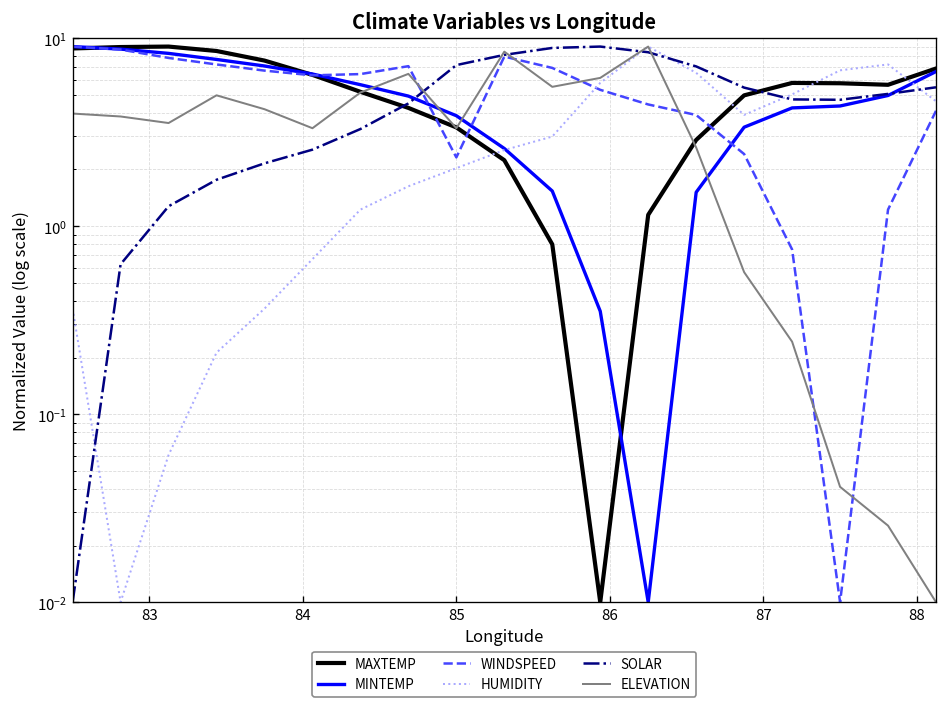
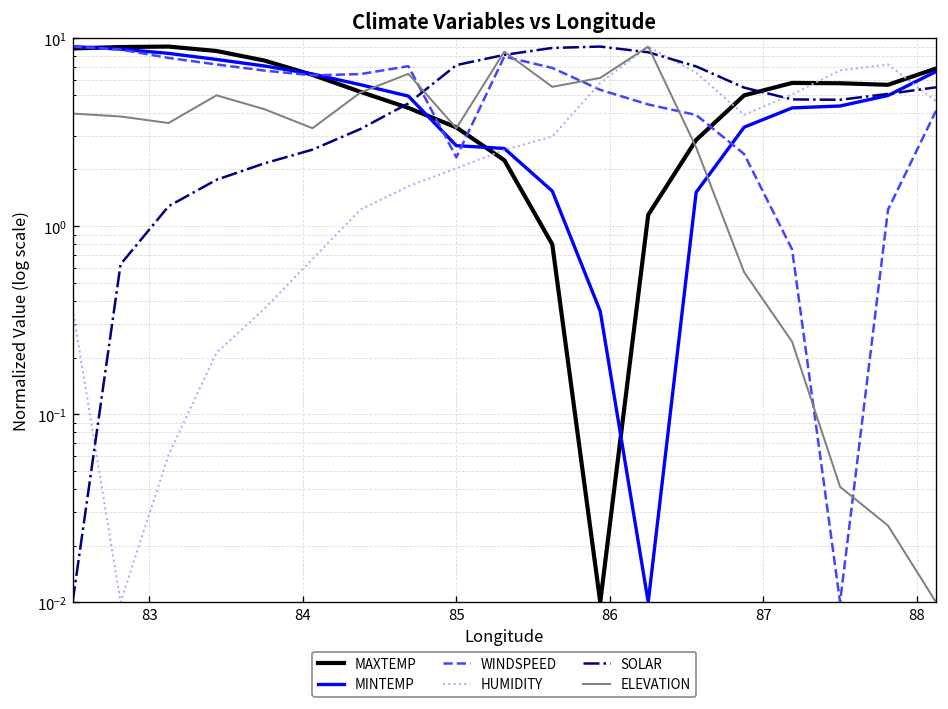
MINTEMP, 85: 3.9 -> 2.7
